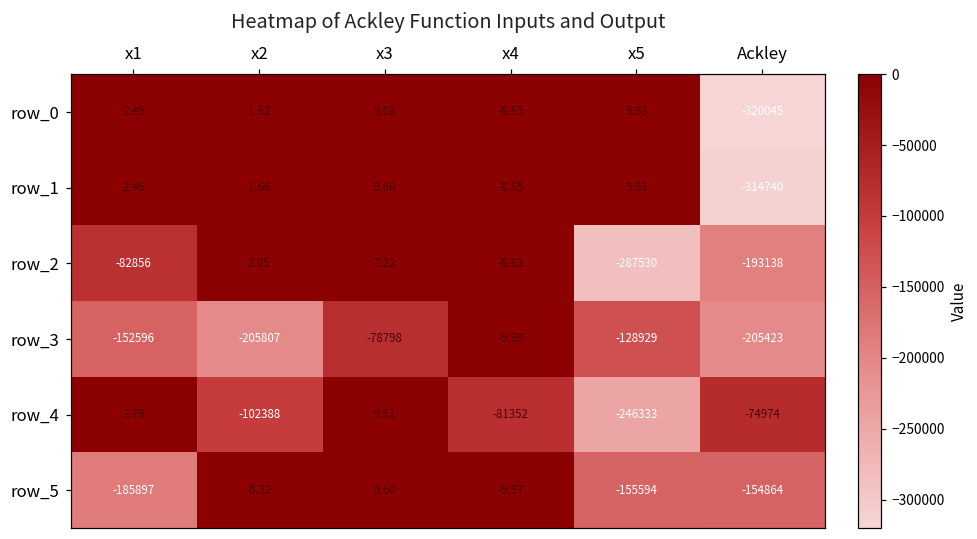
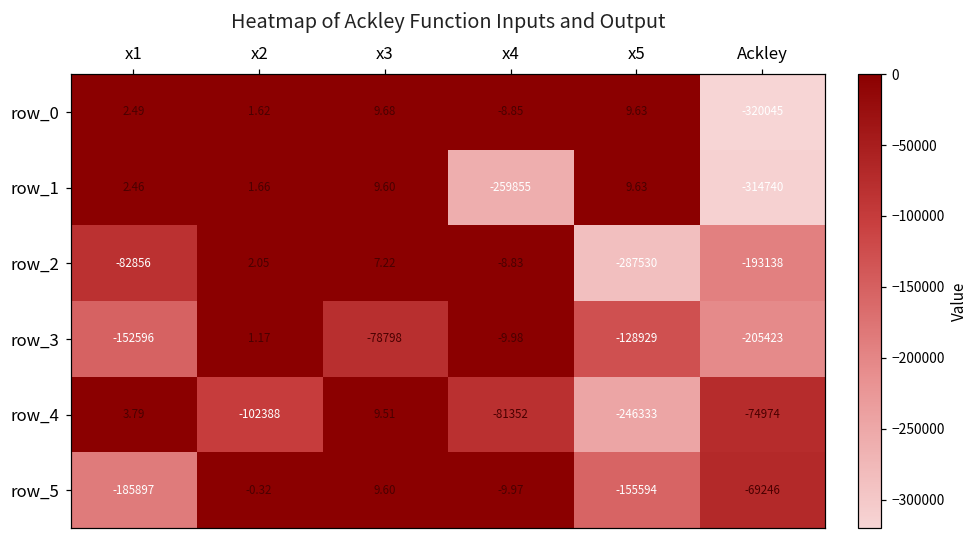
row_1, x4: -8.85 -> -259855
row_3, x2: -205807 -> 1.17
row_5, Ackley: -154864 -> -69246
